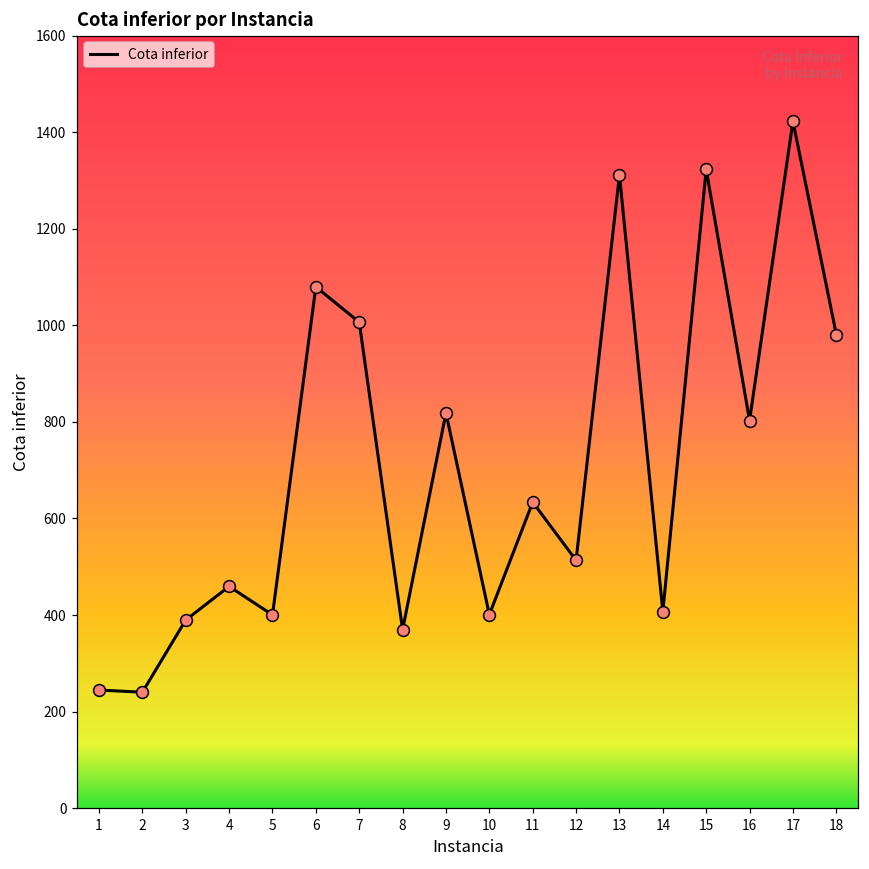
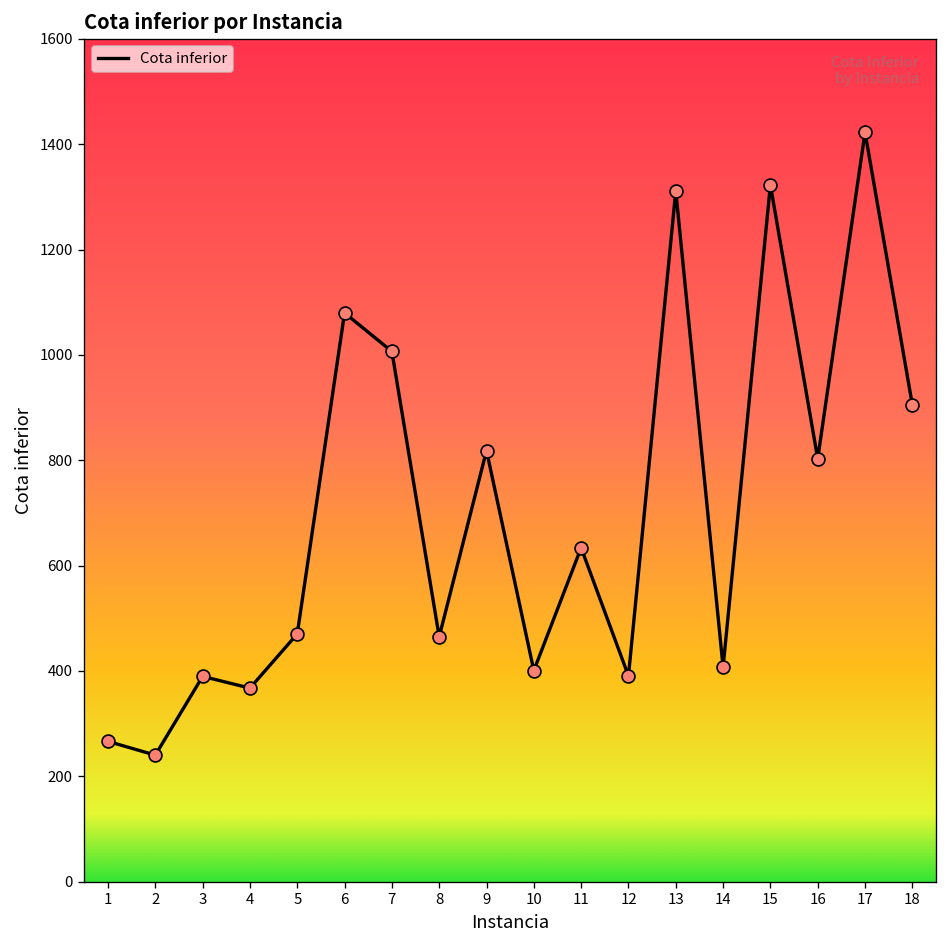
1: 240 -> 270
4: 460 -> 370
5: 400 -> 470
8: 370 -> 460
12: 510 -> 390
18: 980 -> 910
